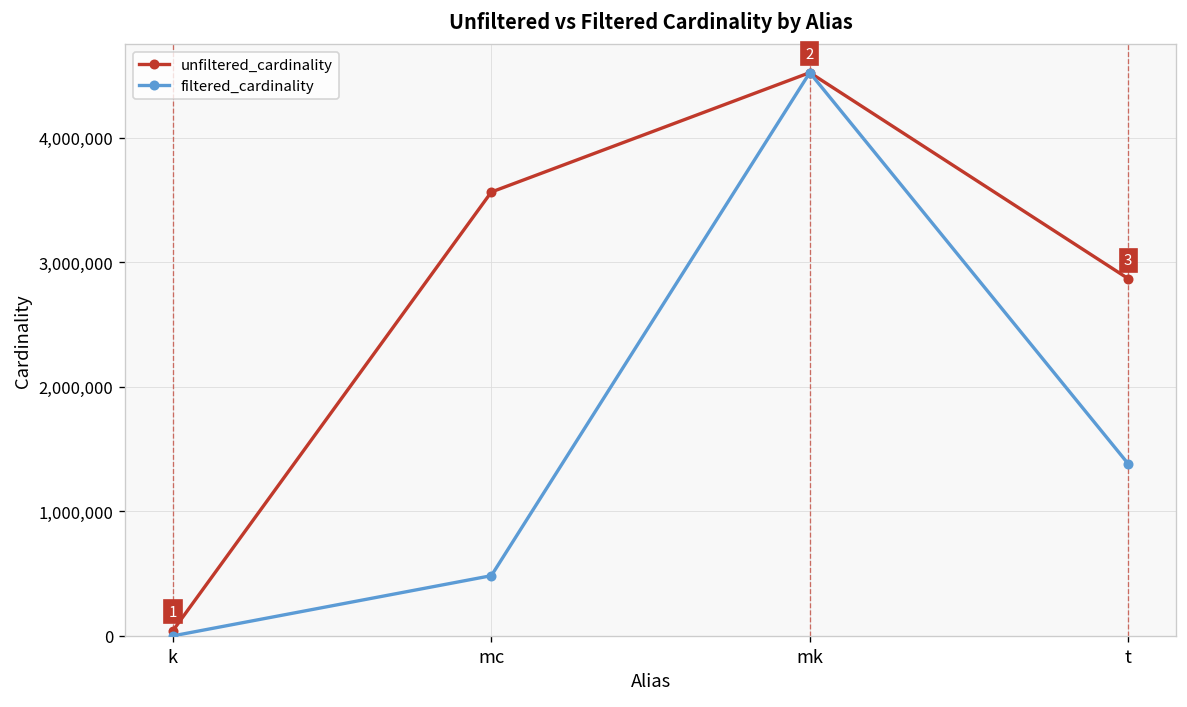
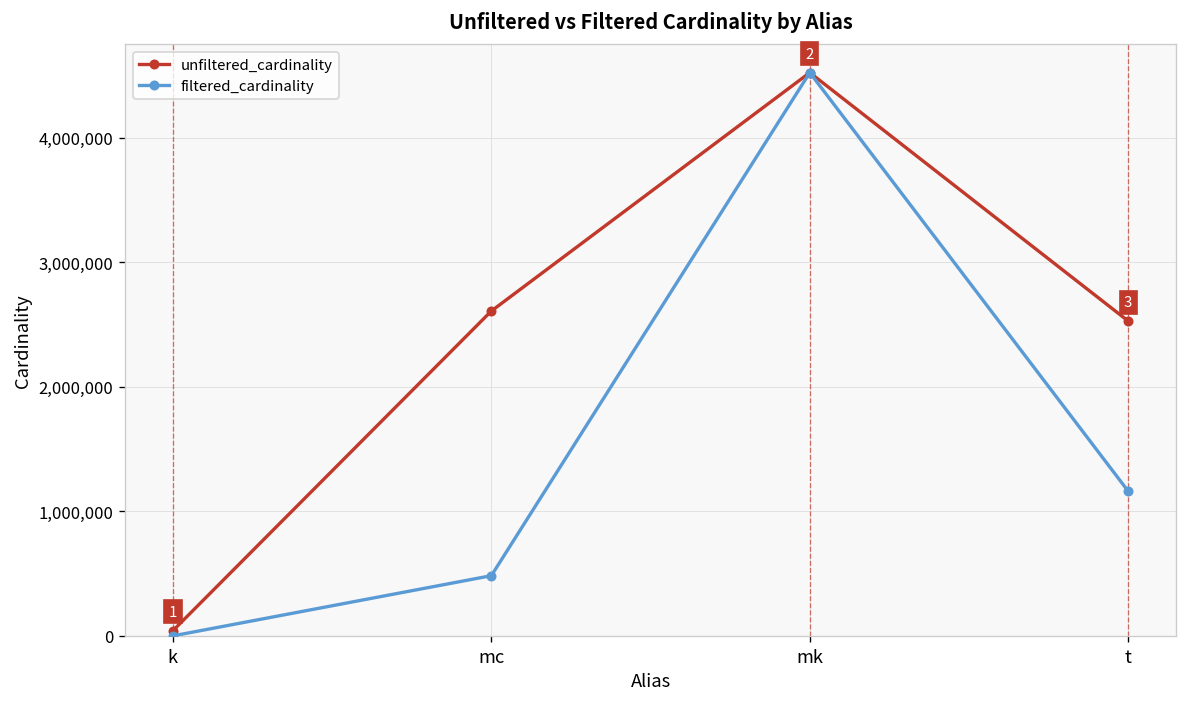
unfiltered_cardinality, mc: 3,560,000 -> 2,610,000
unfiltered_cardinality, t: 2,870,000 -> 2,530,000
filtered_cardinality, t: 1,380,000 -> 1,160,000
